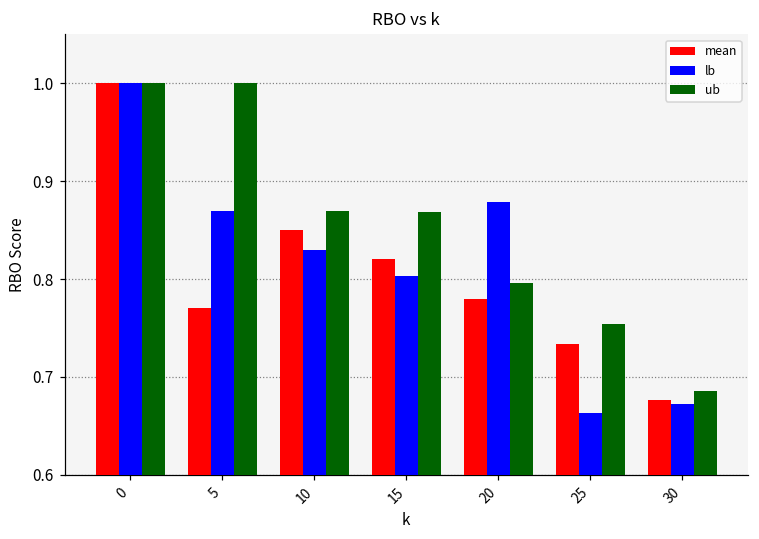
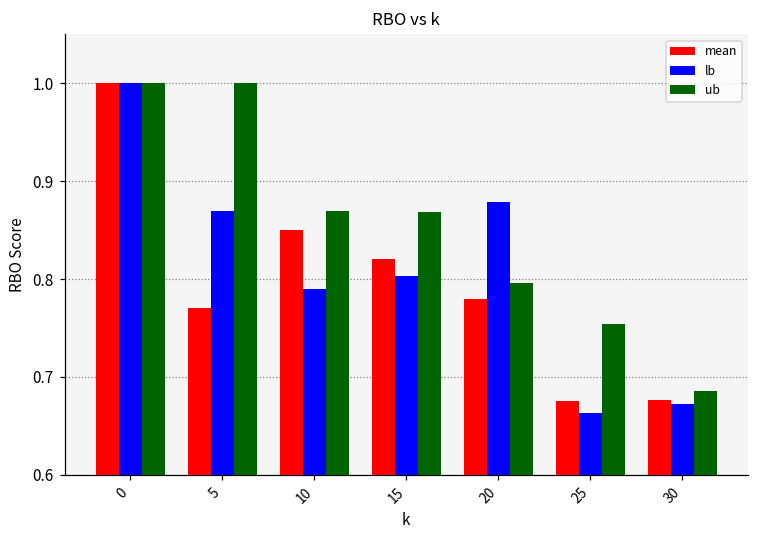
lb, 10: 0.83 -> 0.79
mean, 25: 0.73 -> 0.68
